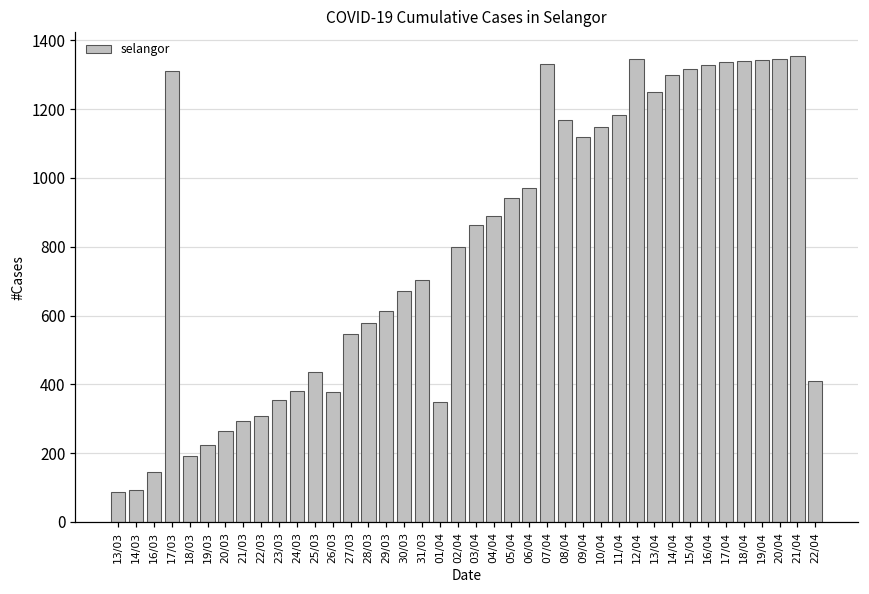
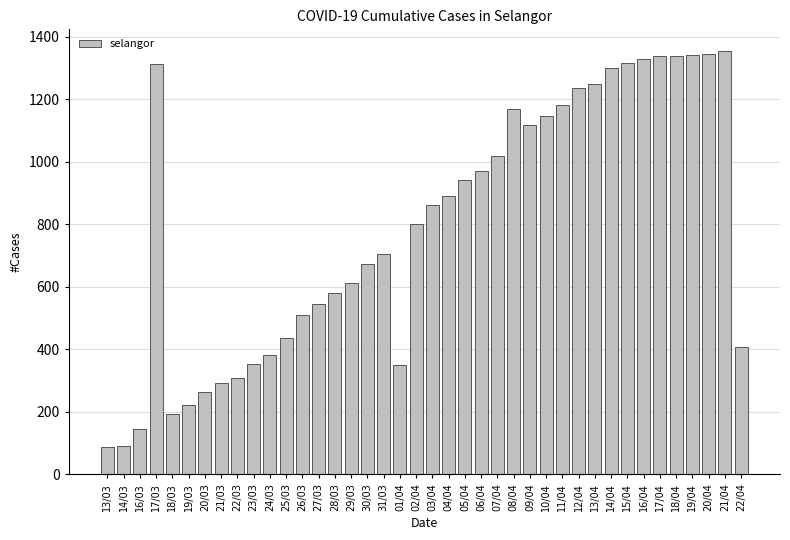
26/03: 380 -> 510
07/04: 1330 -> 1020
12/04: 1350 -> 1240
